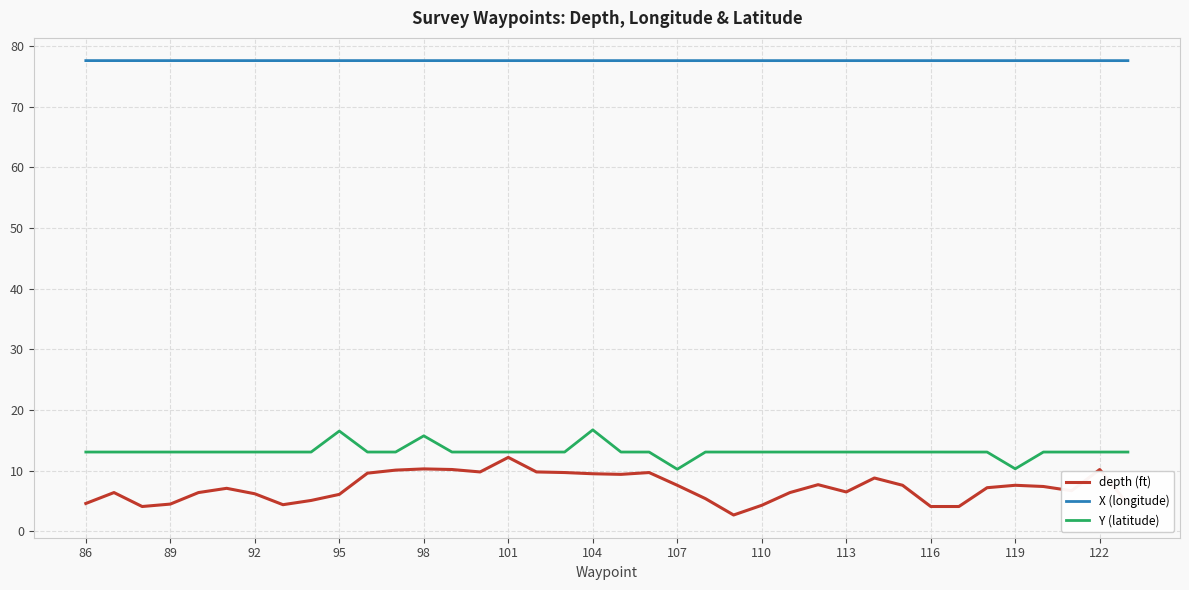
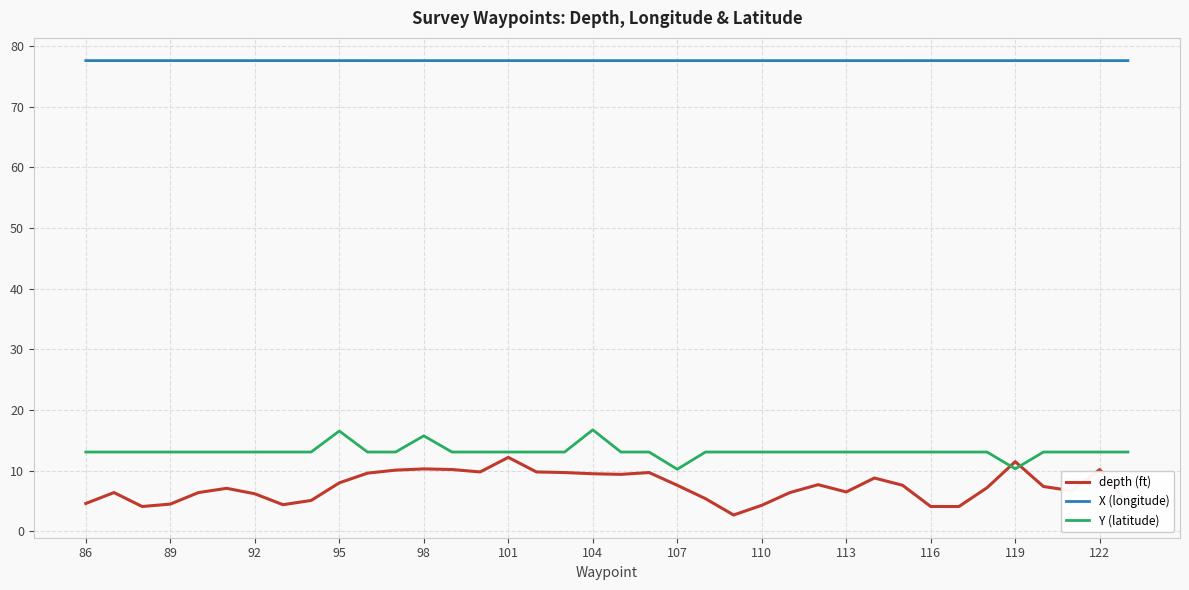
depth (ft), 95: 6 -> 8
depth (ft), 119: 8 -> 12
